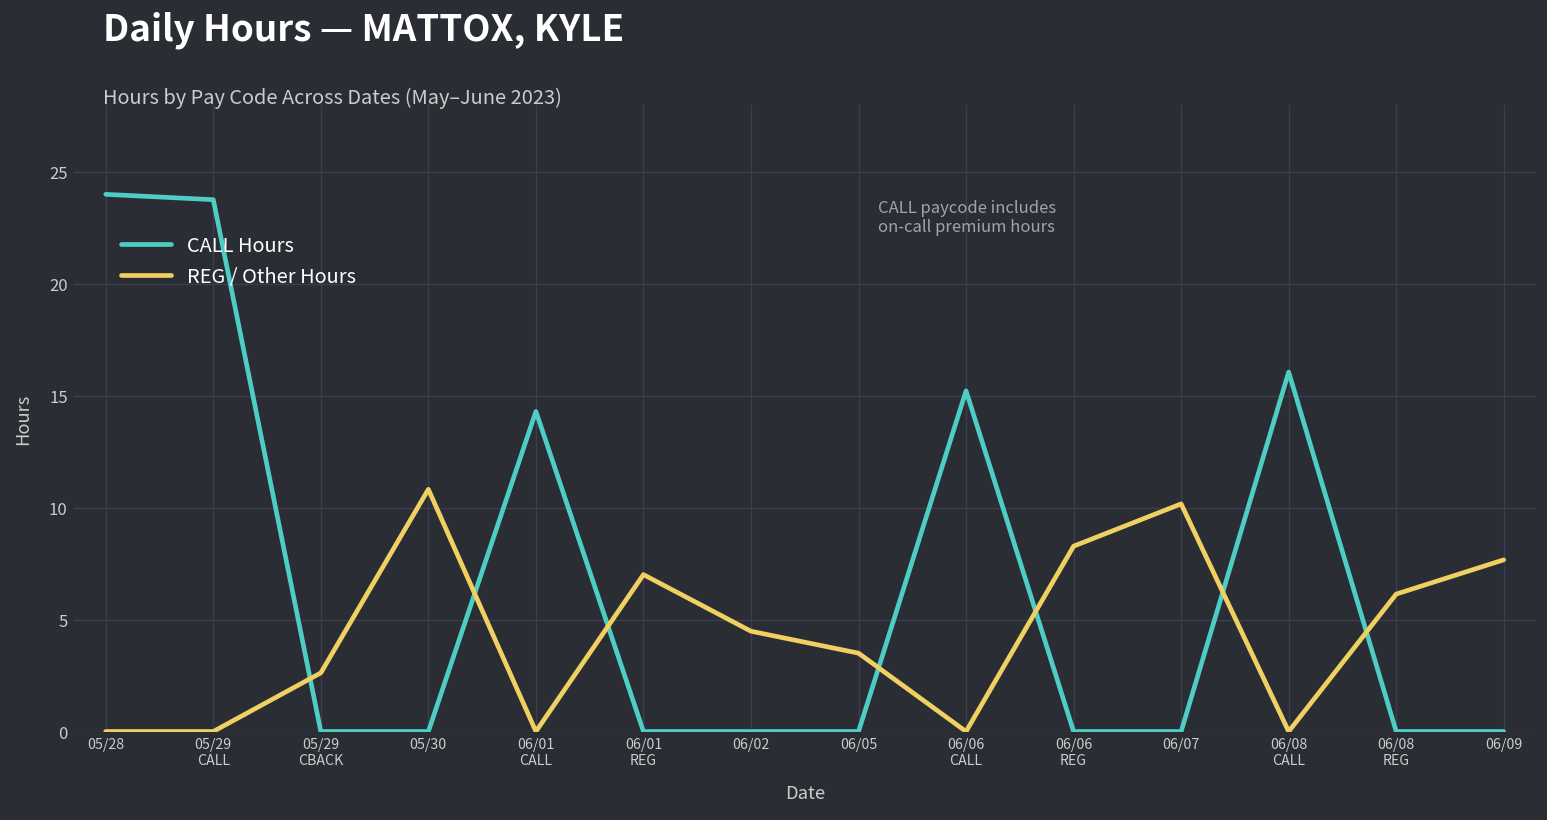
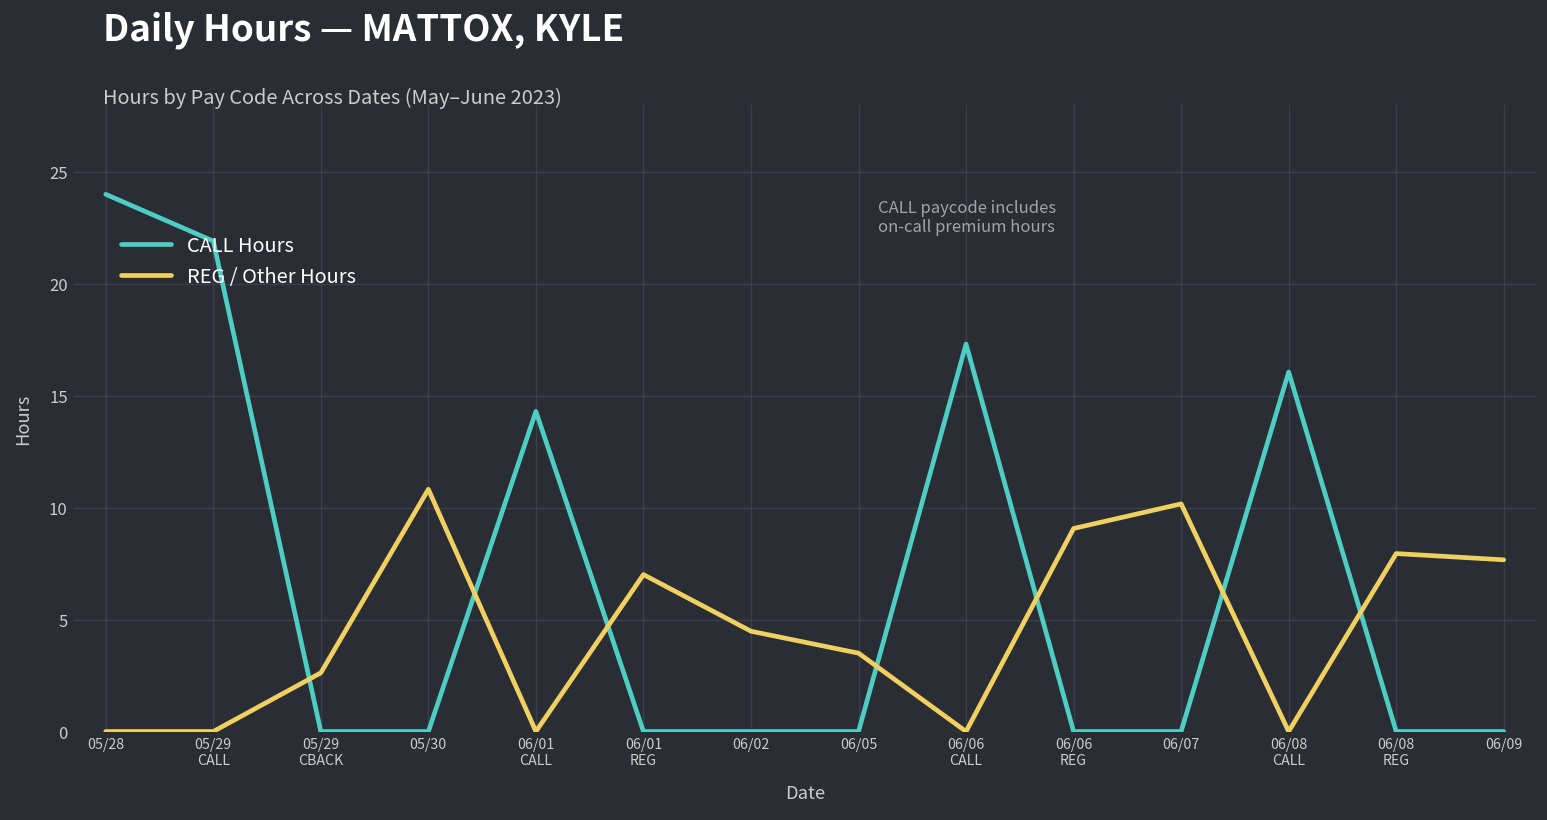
CALL Hours, 05/29 CALL: 23.8 -> 21.9
CALL Hours, 06/06 CALL: 15.2 -> 17.3
REG / Other Hours, 06/06 REG: 8.3 -> 9.1
REG / Other Hours, 06/08 REG: 6.1 -> 8.0
